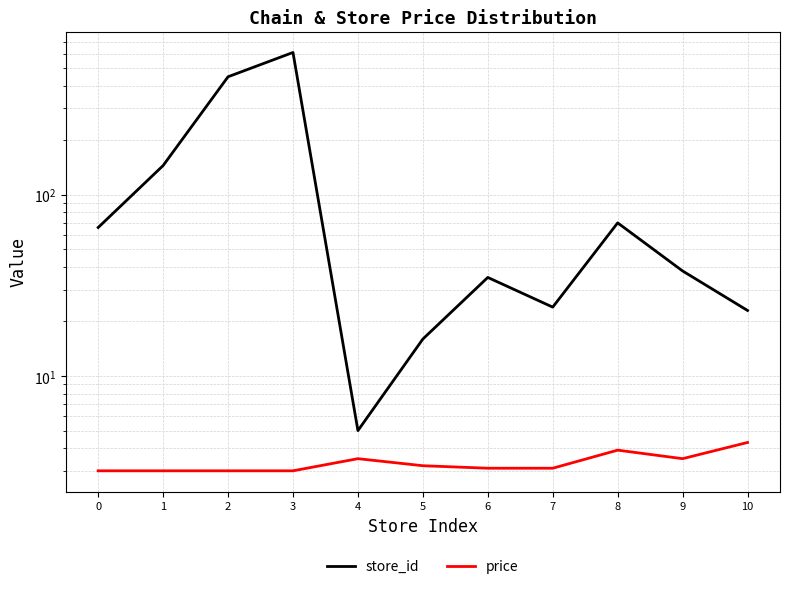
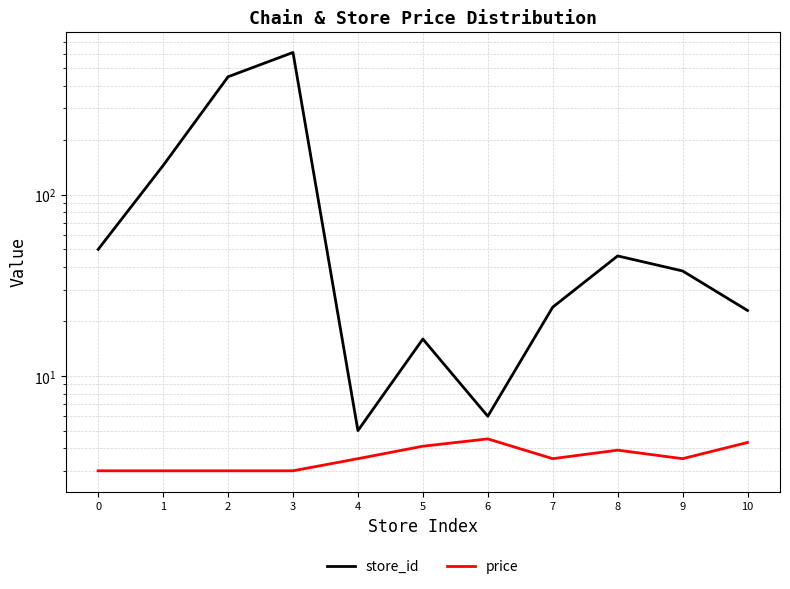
store_id, 0: 66 -> 50
price, 5: 3.2 -> 4.1
store_id, 6: 35 -> 6
price, 6: 3.1 -> 4.5
price, 7: 3.1 -> 3.5
store_id, 8: 70 -> 46
